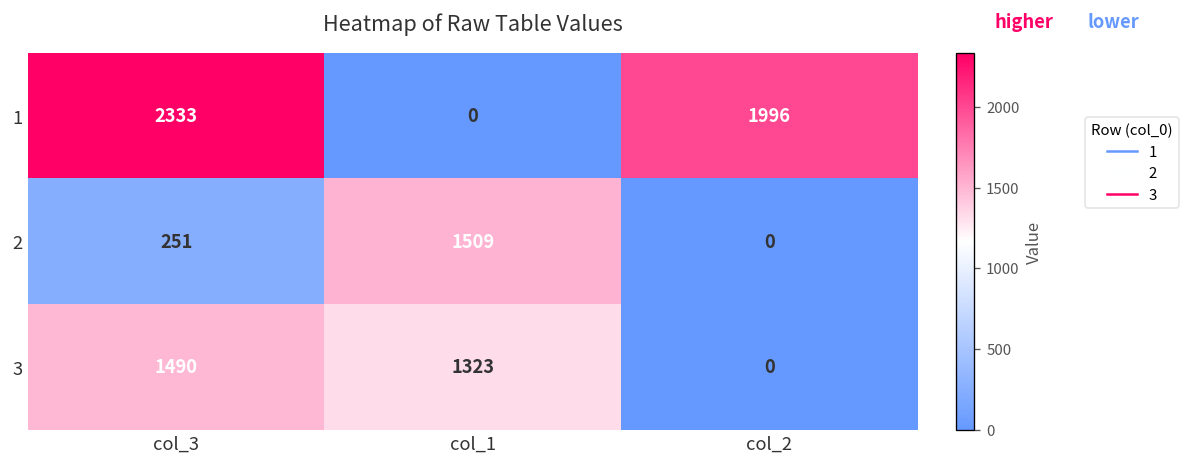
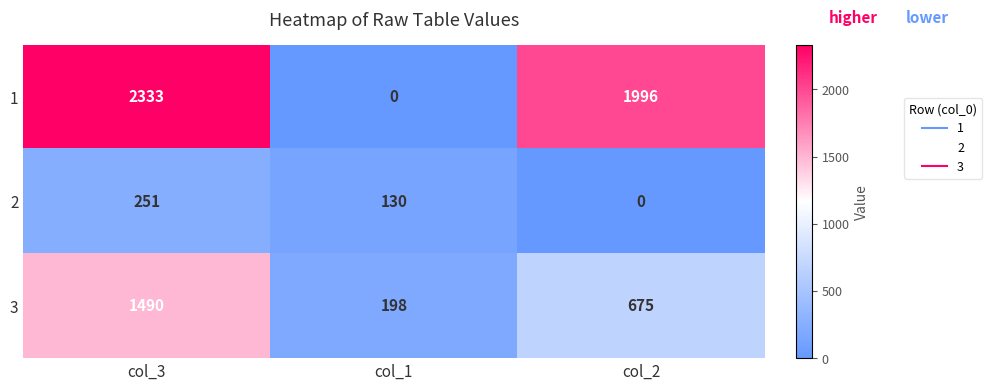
2, col_1: 1509 -> 130
3, col_1: 1323 -> 198
3, col_2: 0 -> 675
